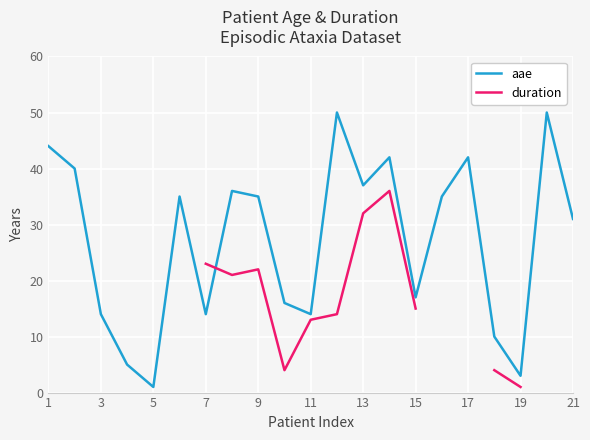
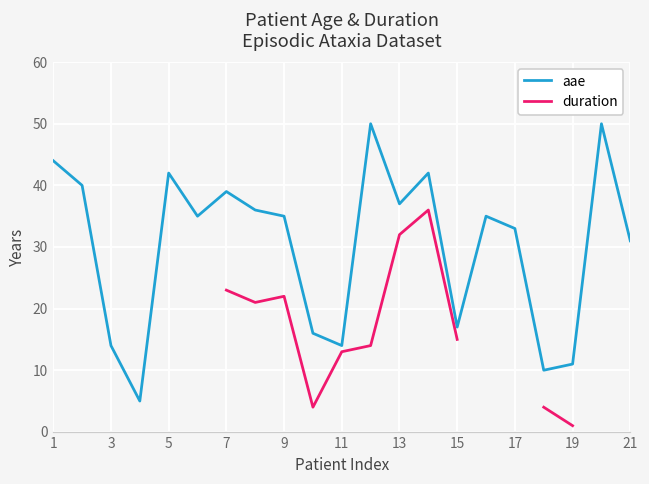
aae, 5: 1 -> 42
aae, 7: 14 -> 39
aae, 17: 42 -> 33
aae, 19: 3 -> 11
